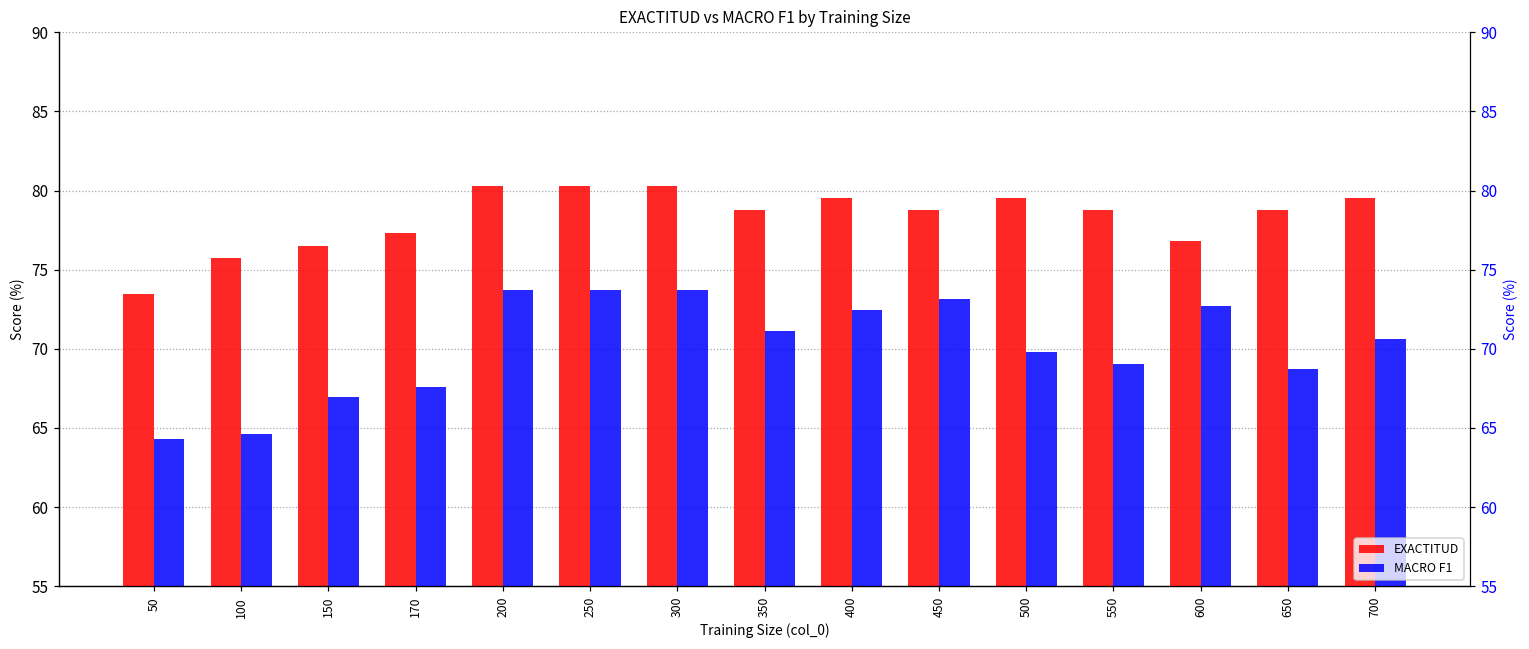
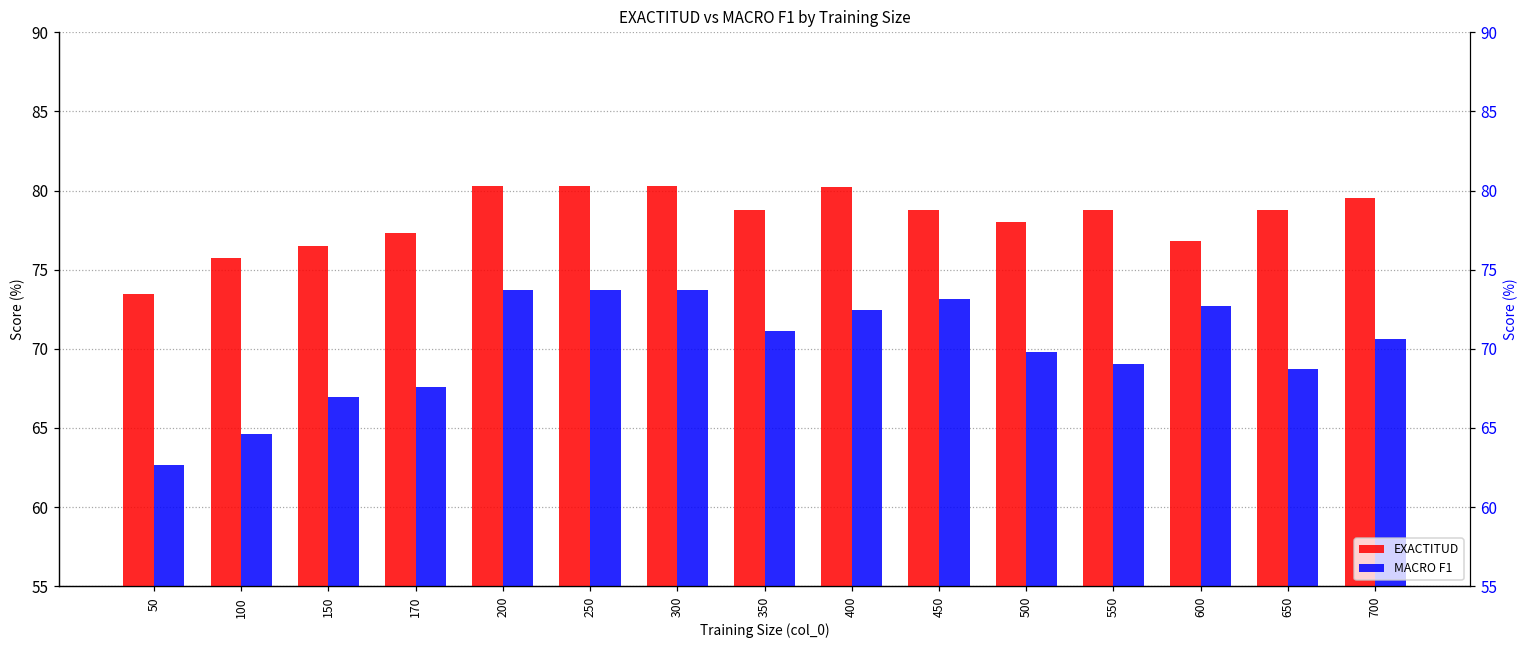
MACRO F1, 50: 64.3 -> 62.6
EXACTITUD, 400: 79.5 -> 80.2
EXACTITUD, 500: 79.5 -> 78.0
